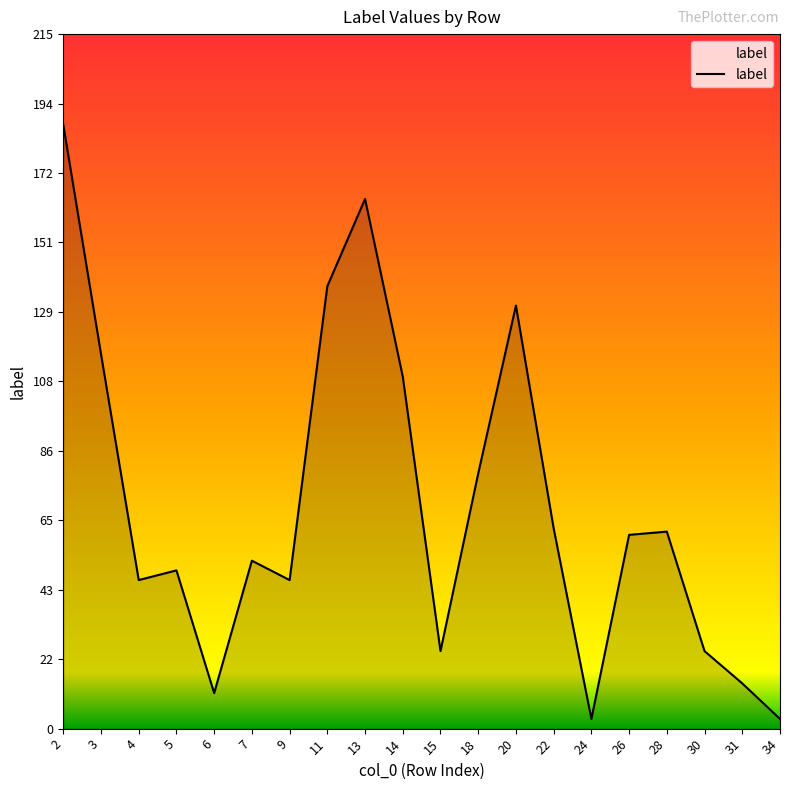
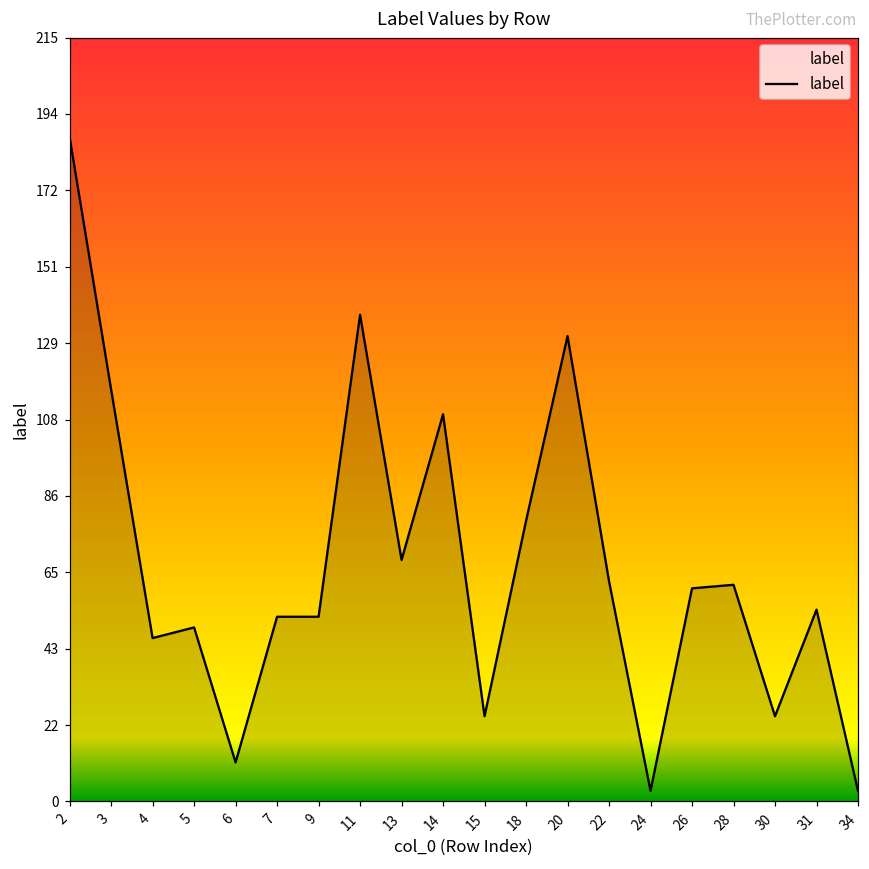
9: 46 -> 52
13: 164 -> 68
31: 14 -> 54
